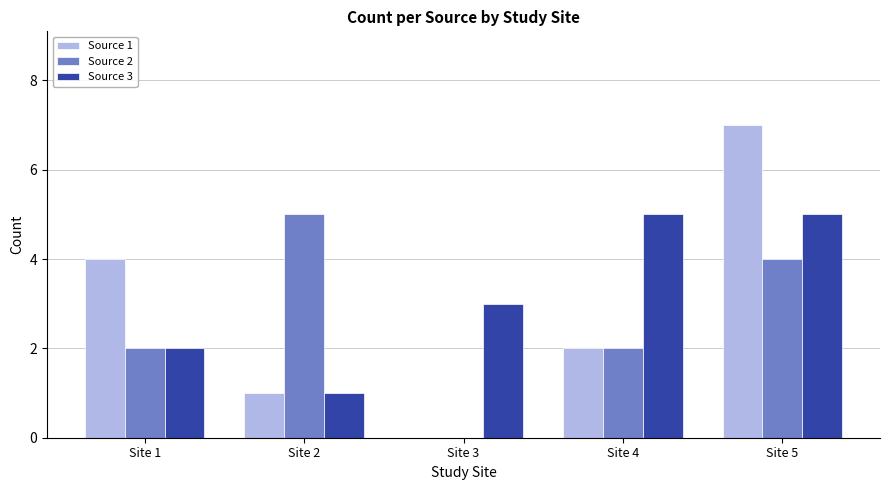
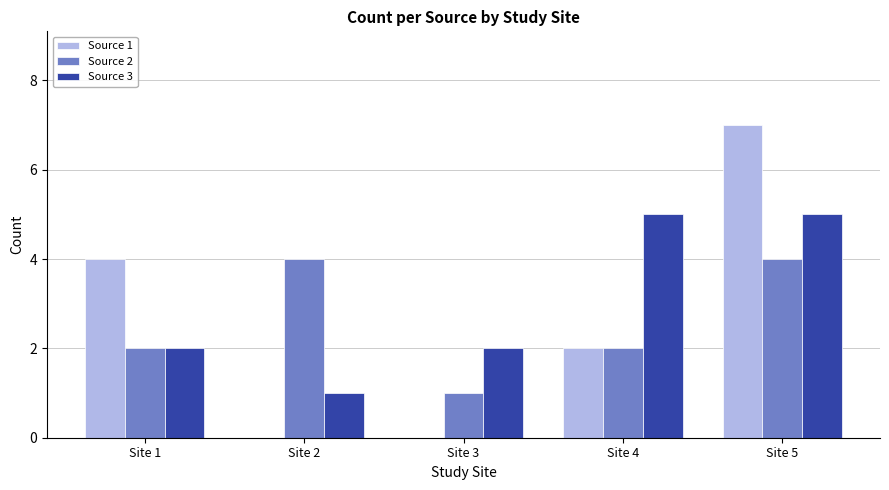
Source 1, Site 2: 1 -> 0
Source 2, Site 2: 5 -> 4
Source 2, Site 3: 0 -> 1
Source 3, Site 3: 3 -> 2
